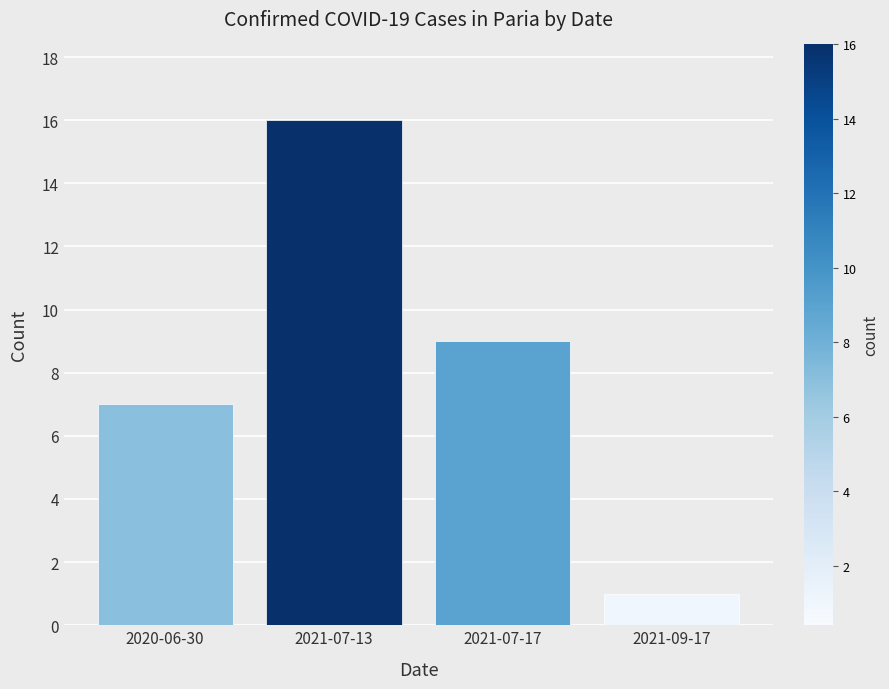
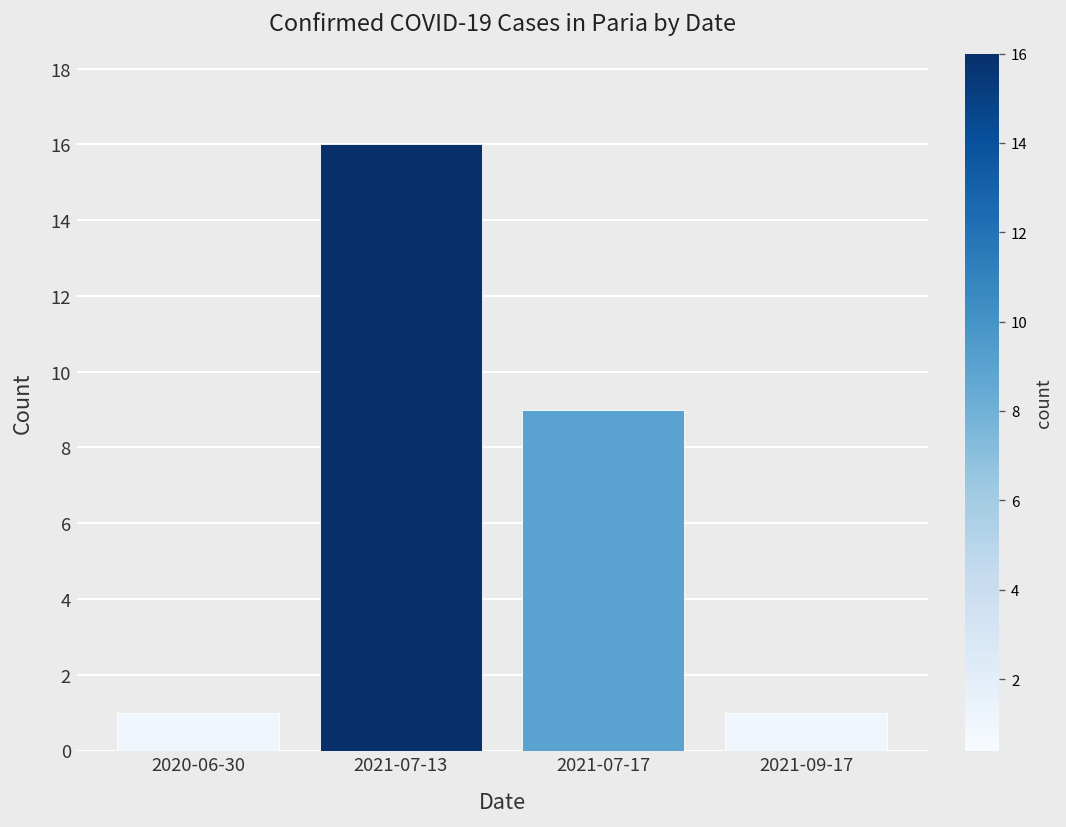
2020-06-30: 7 -> 1
